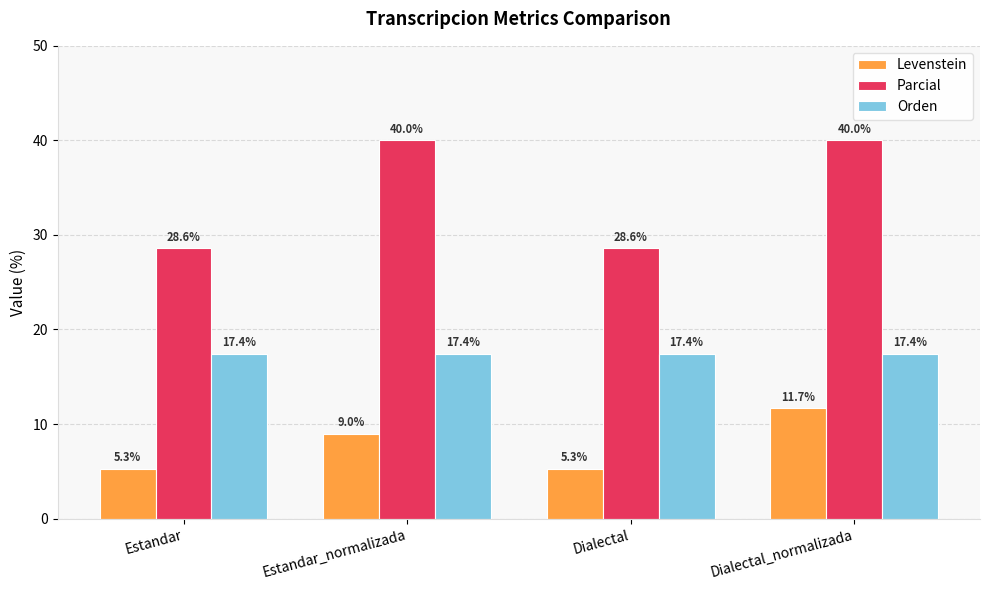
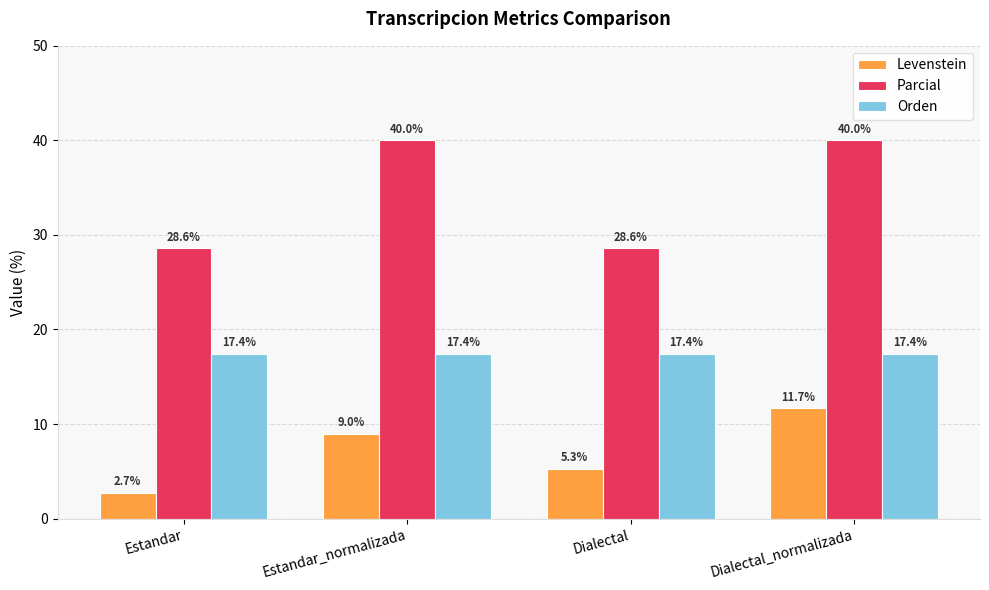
Levenstein, Estandar: 5.3% -> 2.7%
